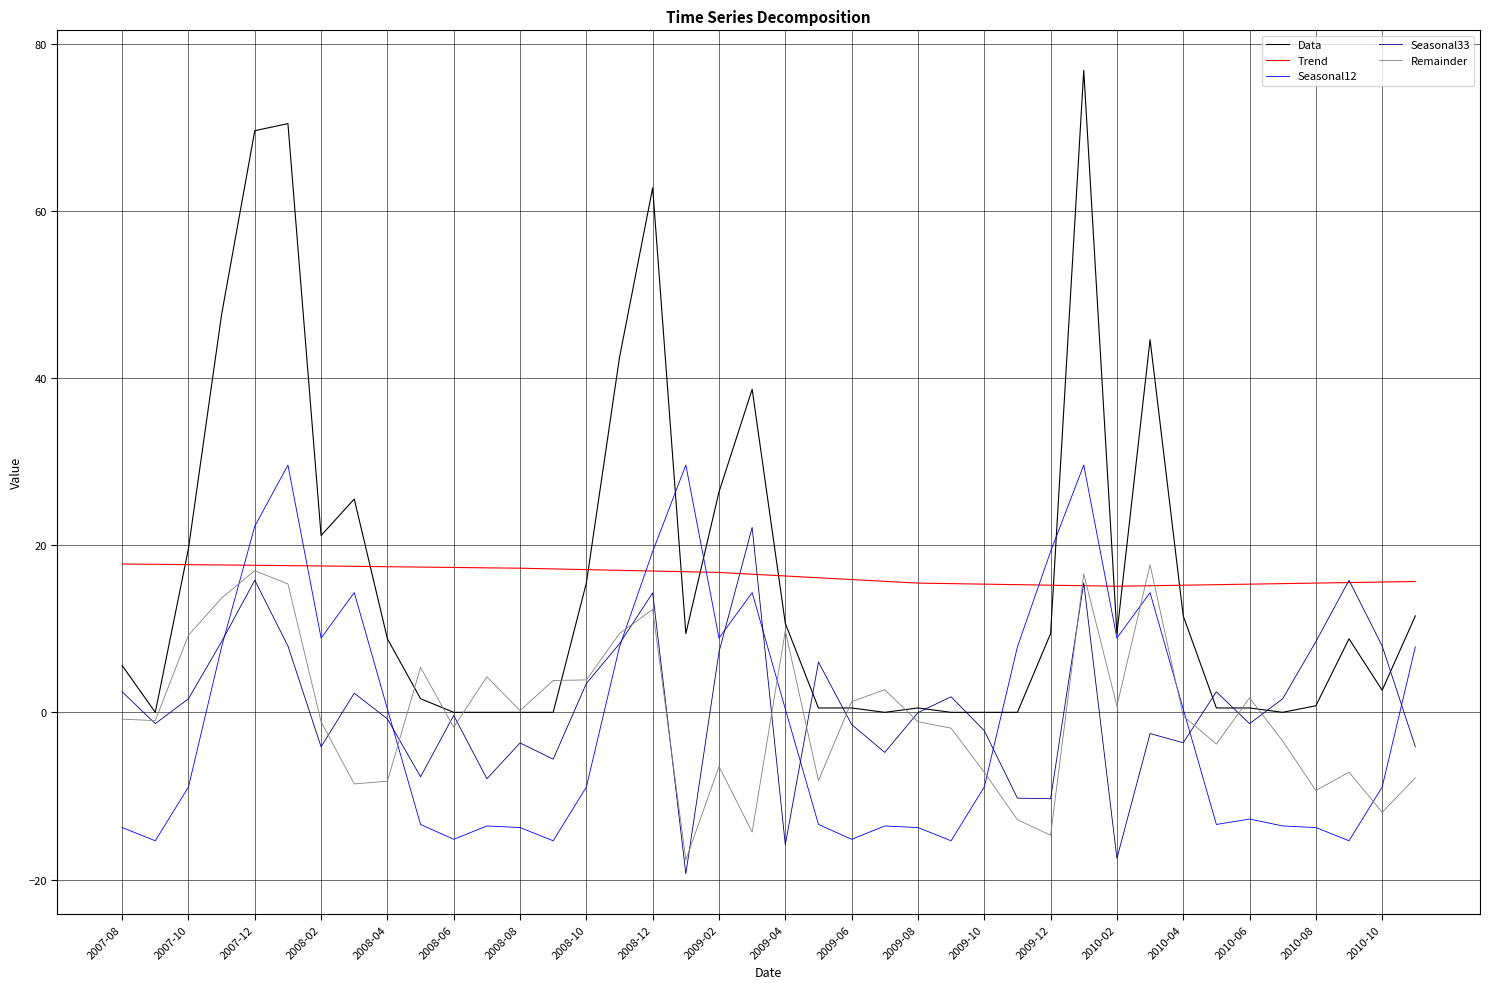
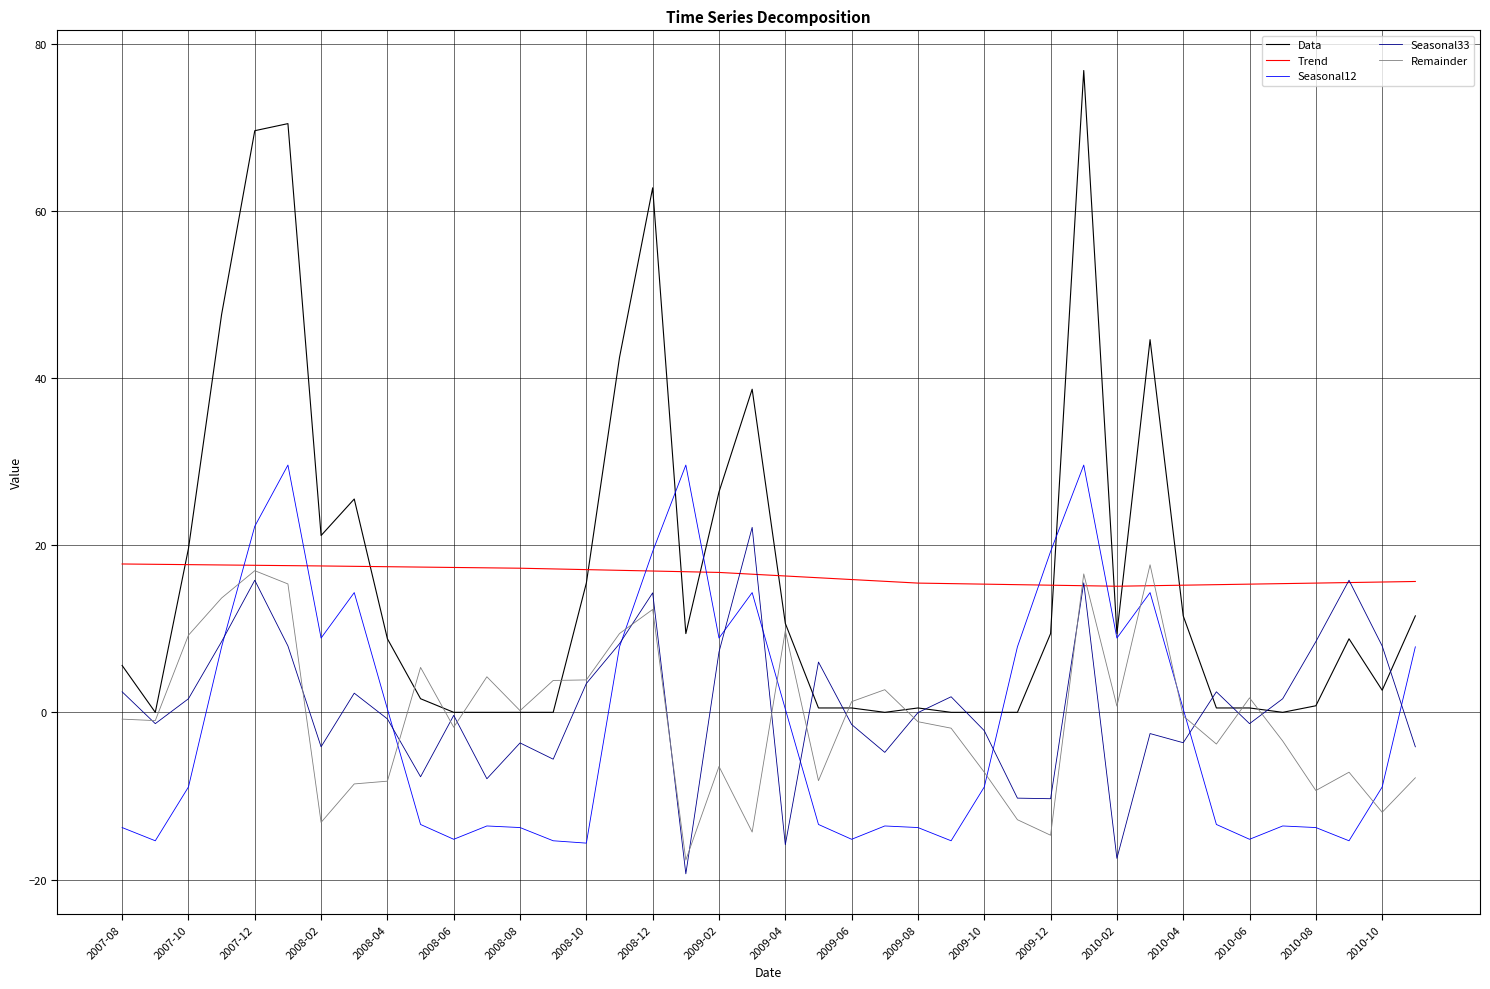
Remainder, 2008-02: -1 -> -13
Seasonal12, 2008-10: -9 -> -16
Seasonal12, 2010-06: -13 -> -15
